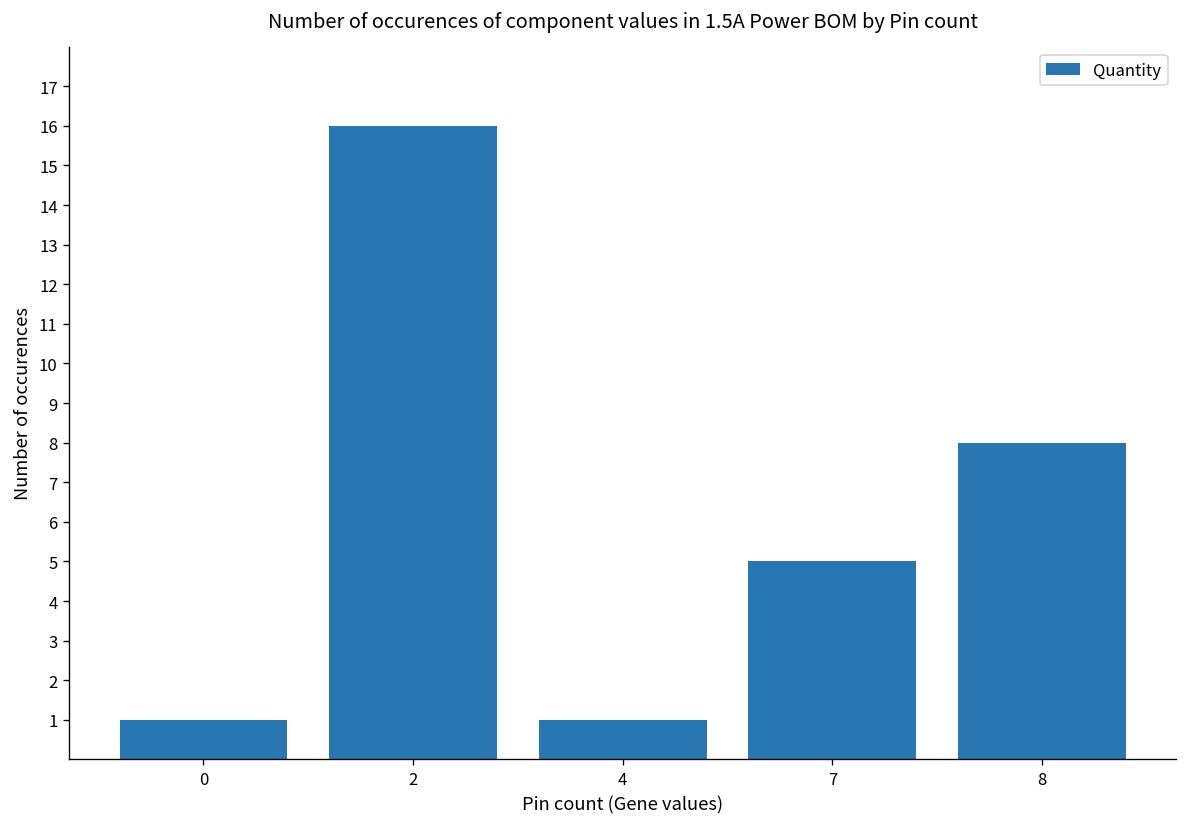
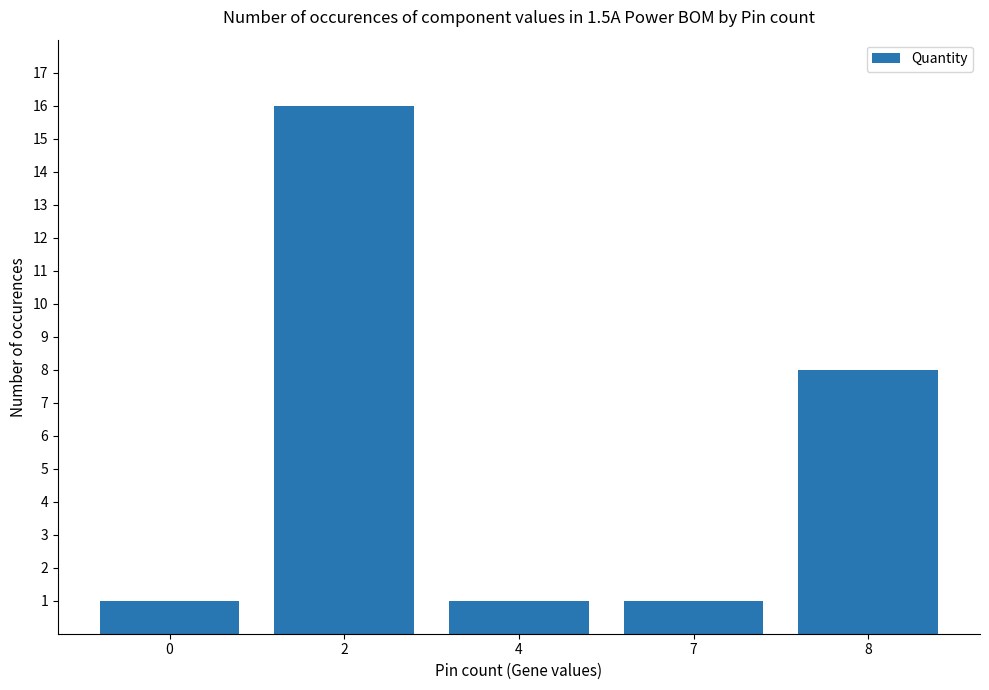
7: 5 -> 1
